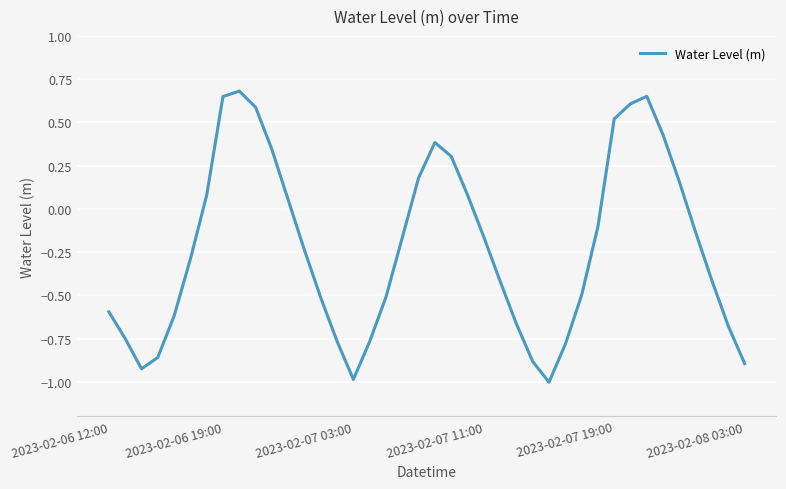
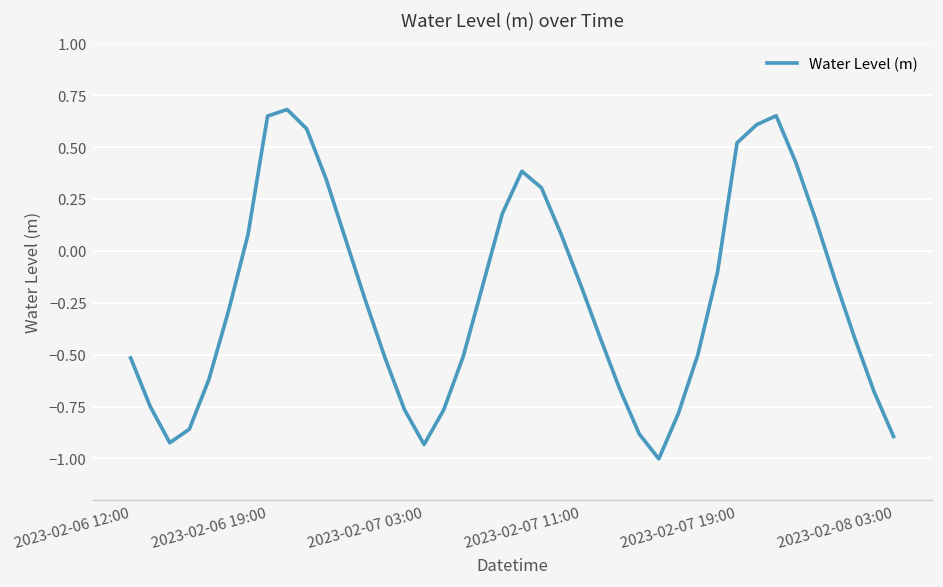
2023-02-06 12:00: -0.60 -> -0.52
2023-02-07 03:00: -0.99 -> -0.93
